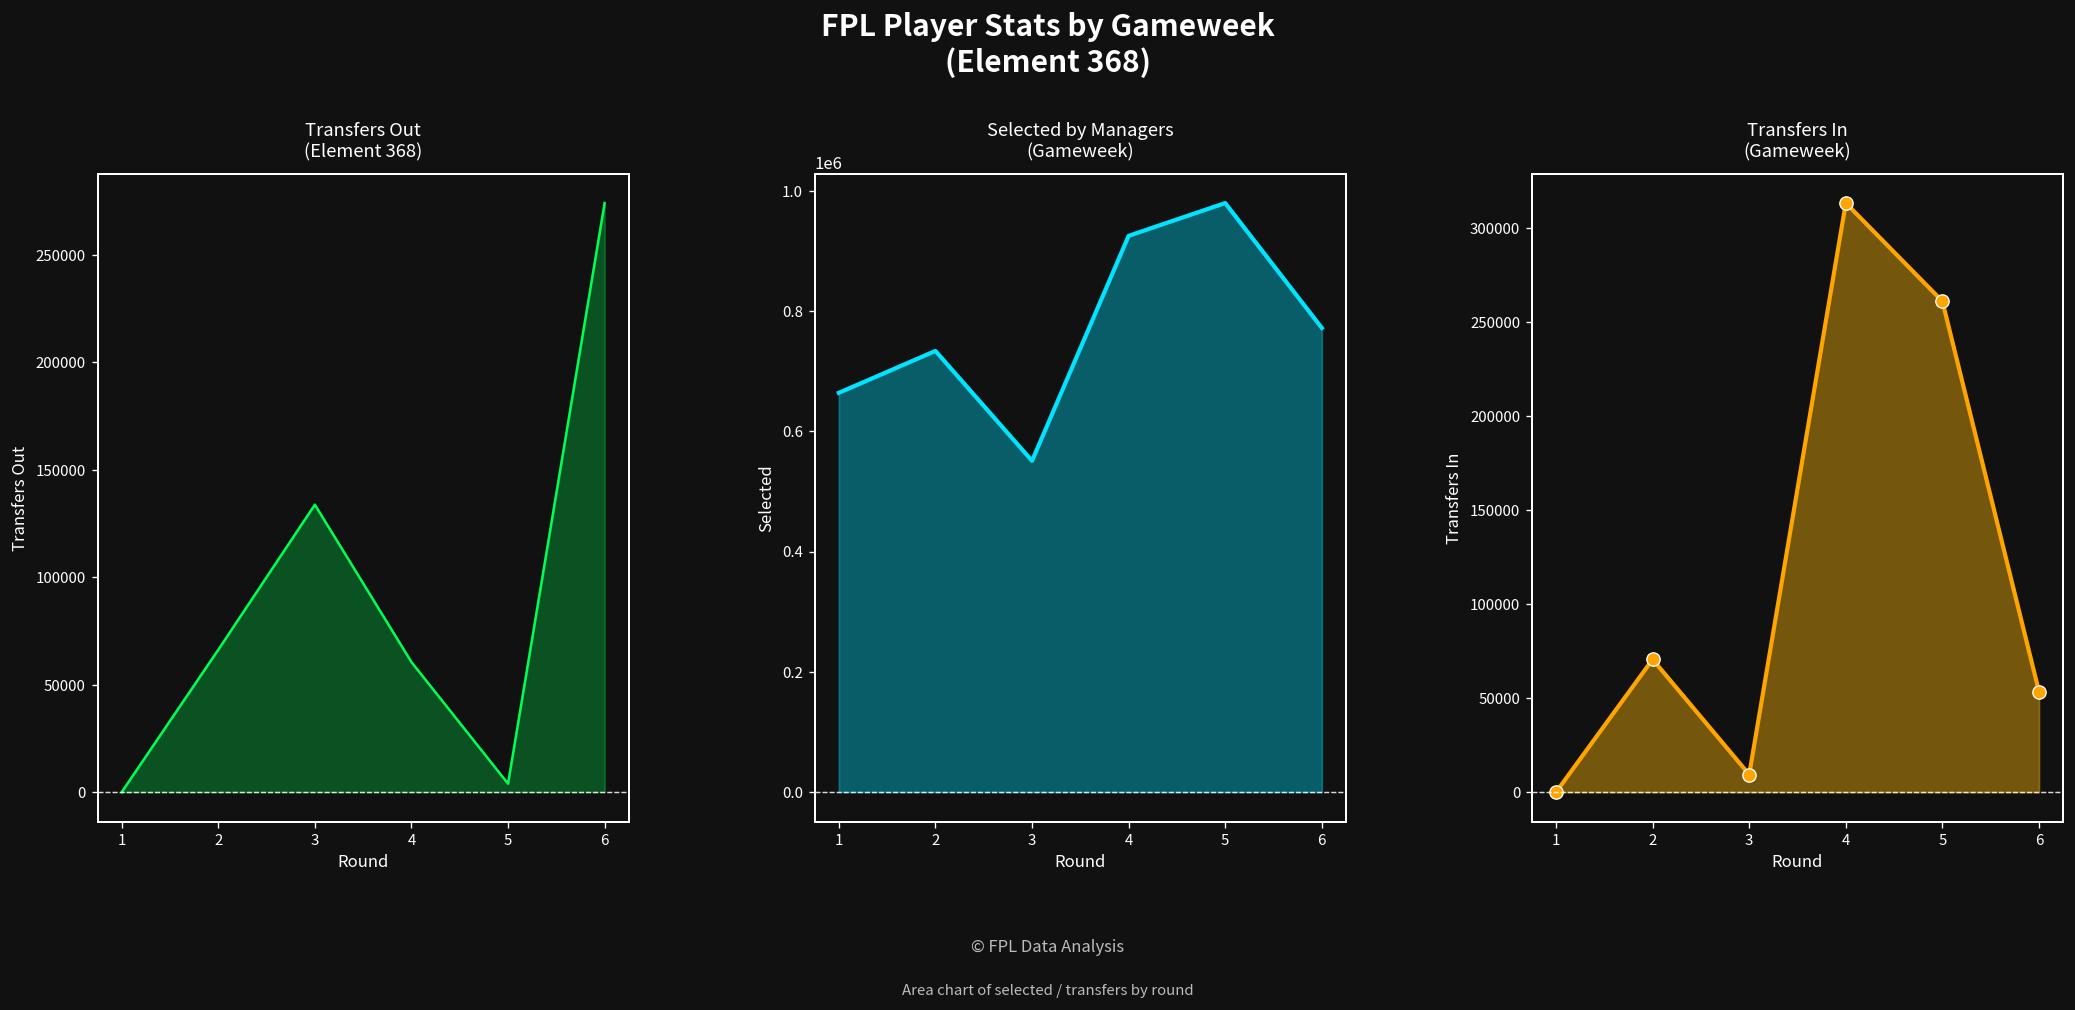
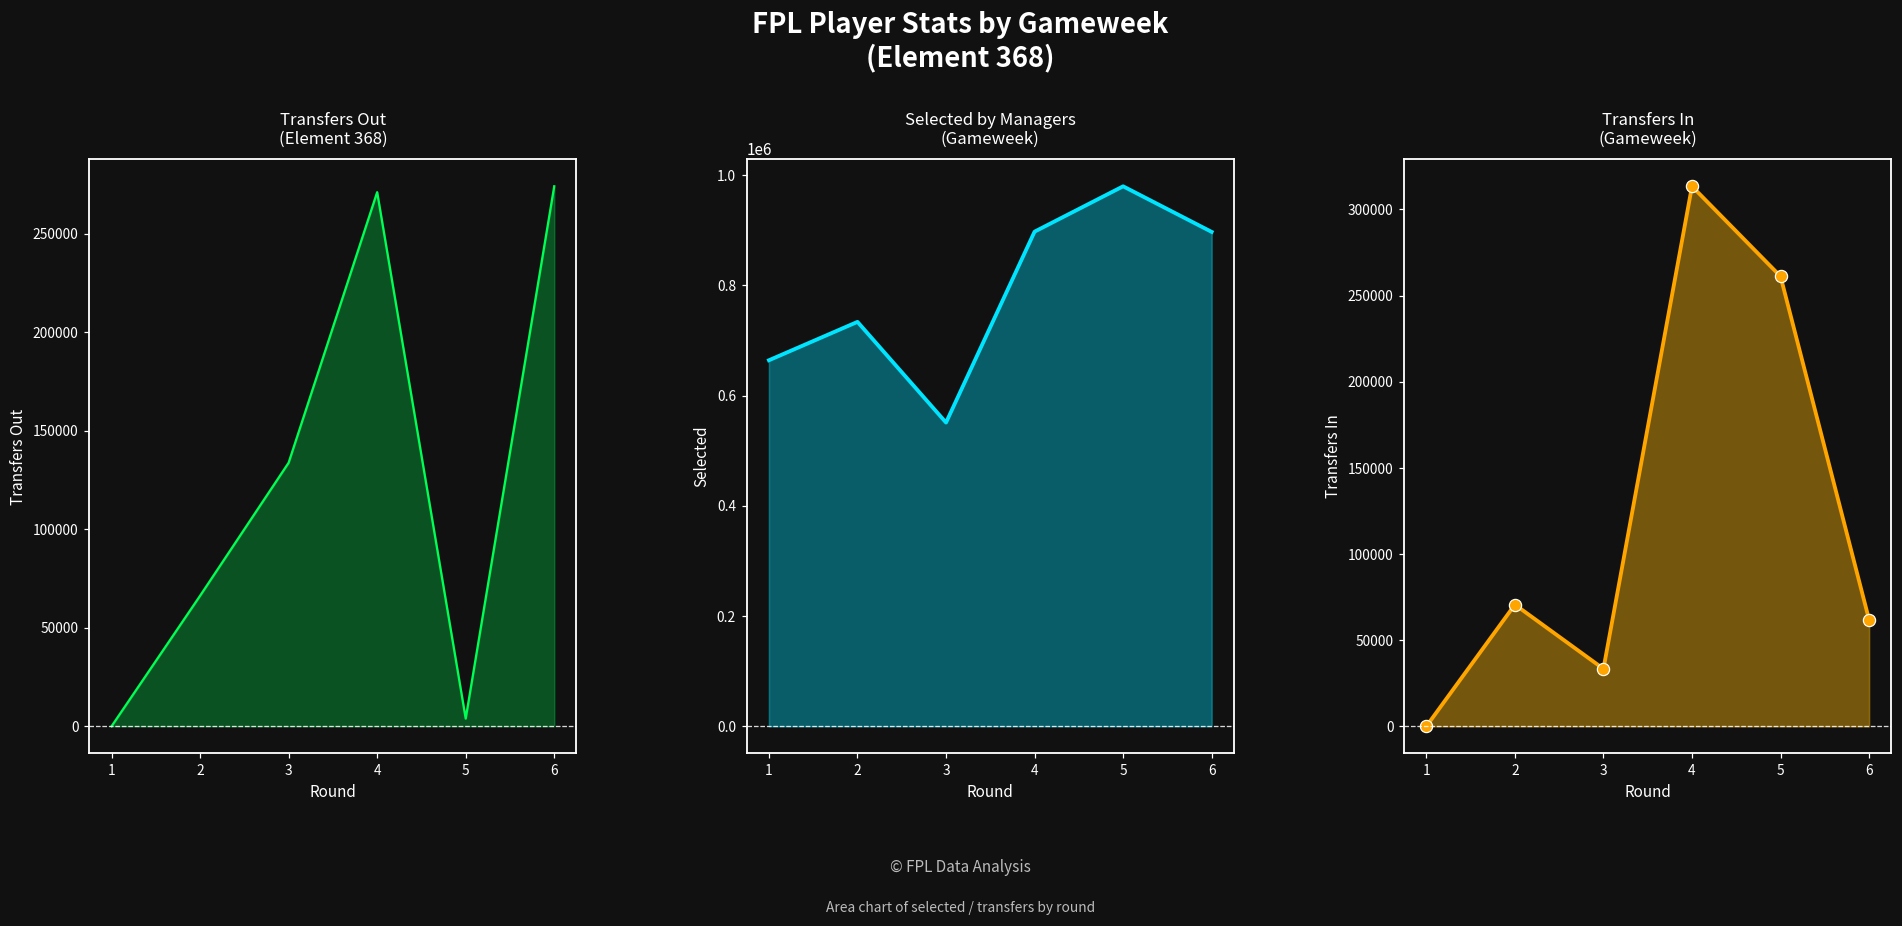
Transfers Out (Element 368), 4: 61000 -> 271000
Selected by Managers (Gameweek), 4: 930000 -> 900000
Selected by Managers (Gameweek), 6: 770000 -> 900000
Transfers In (Gameweek), 3: 9000 -> 33000
Transfers In (Gameweek), 6: 54000 -> 62000
